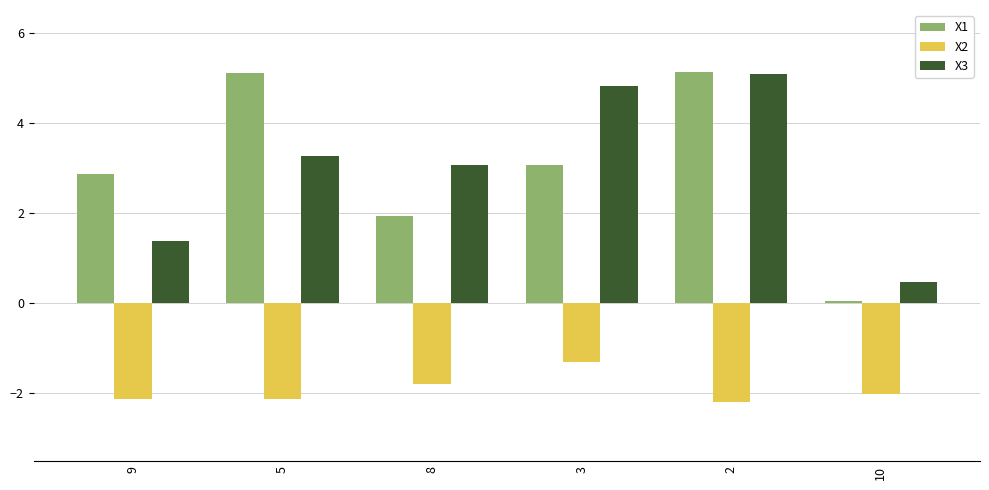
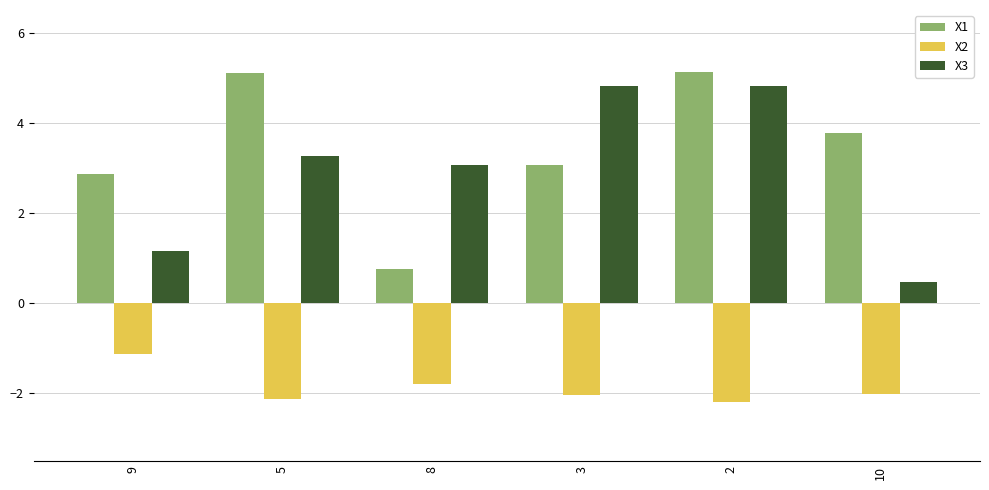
X2, 9: -2.1 -> -1.1
X3, 9: 1.4 -> 1.2
X1, 8: 1.9 -> 0.8
X2, 3: -1.3 -> -2.0
X3, 2: 5.1 -> 4.8
X1, 10: 0.0 -> 3.8
